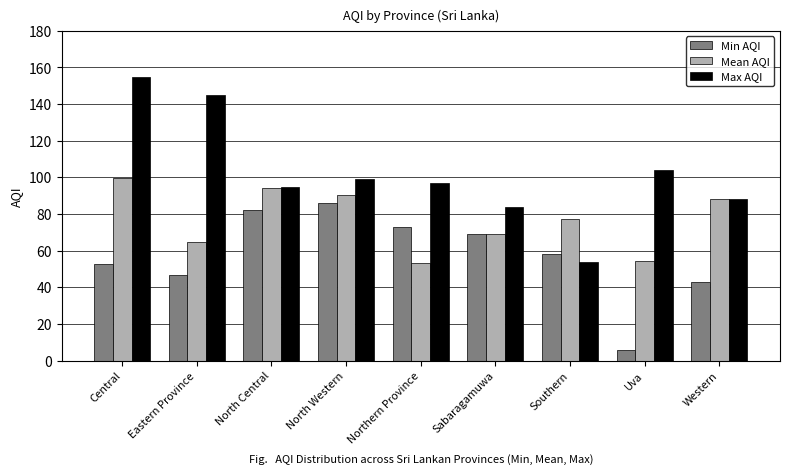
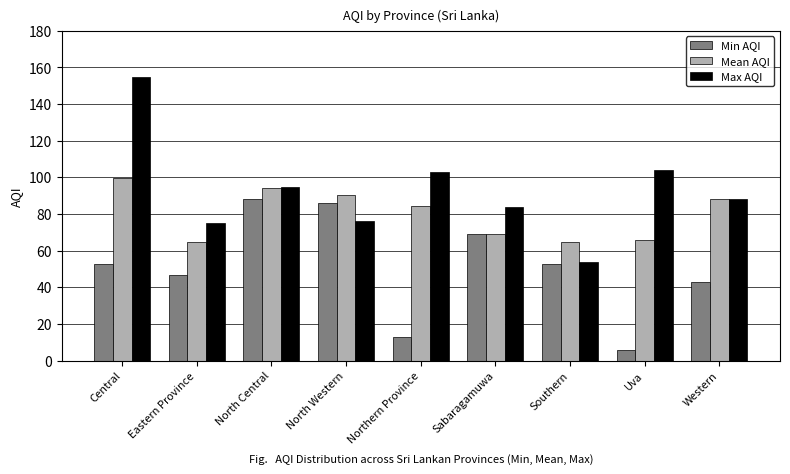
Max AQI, Eastern Province: 145 -> 75
Min AQI, North Central: 82 -> 88
Max AQI, North Western: 99 -> 76
Min AQI, Northern Province: 73 -> 13
Mean AQI, Northern Province: 53 -> 85
Max AQI, Northern Province: 97 -> 103
Min AQI, Southern: 58 -> 53
Mean AQI, Southern: 77 -> 65
Mean AQI, Uva: 54 -> 66
